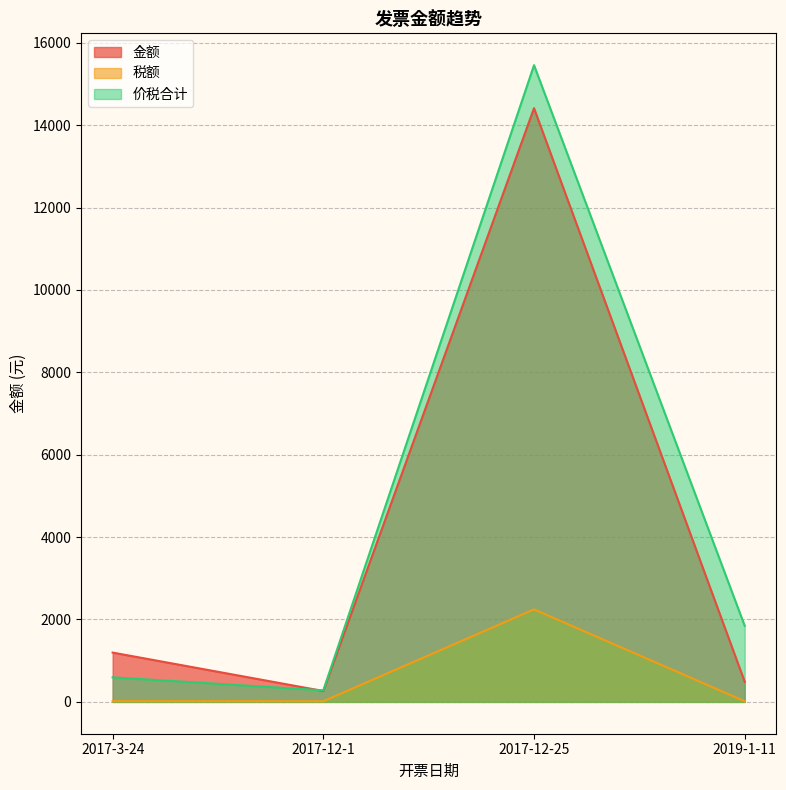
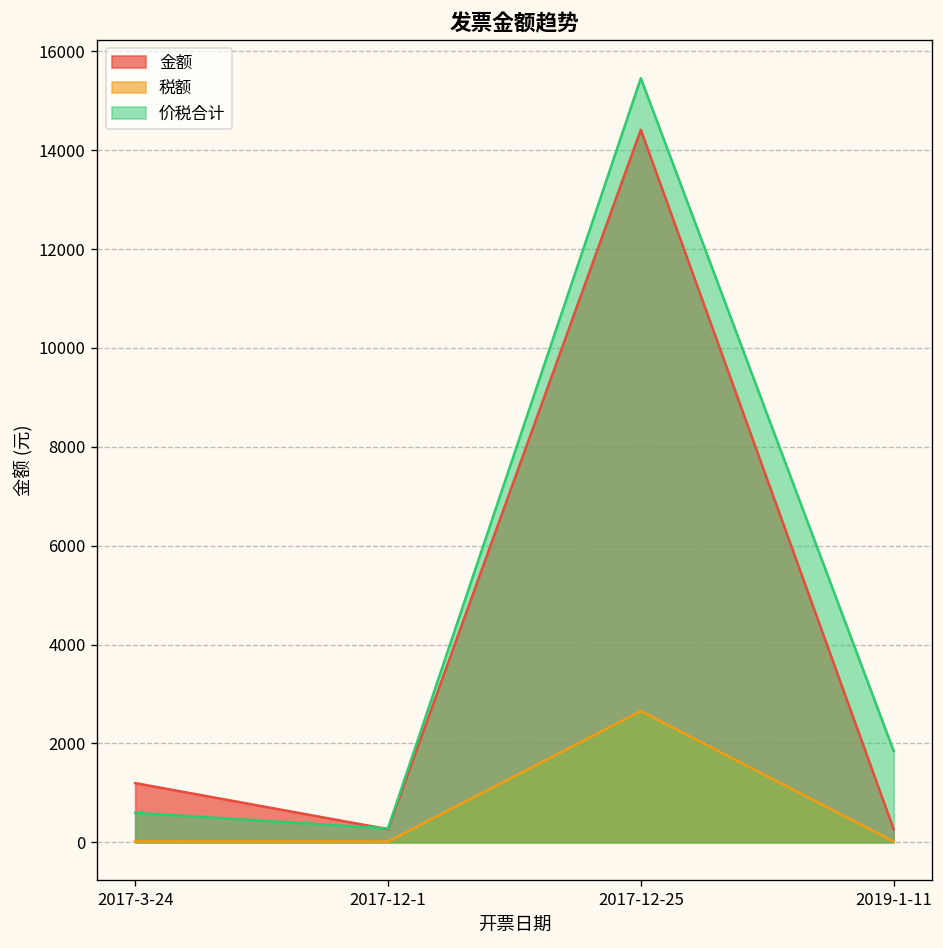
税额, 2017-12-25: 2200 -> 2700
金额, 2019-1-11: 500 -> 300
